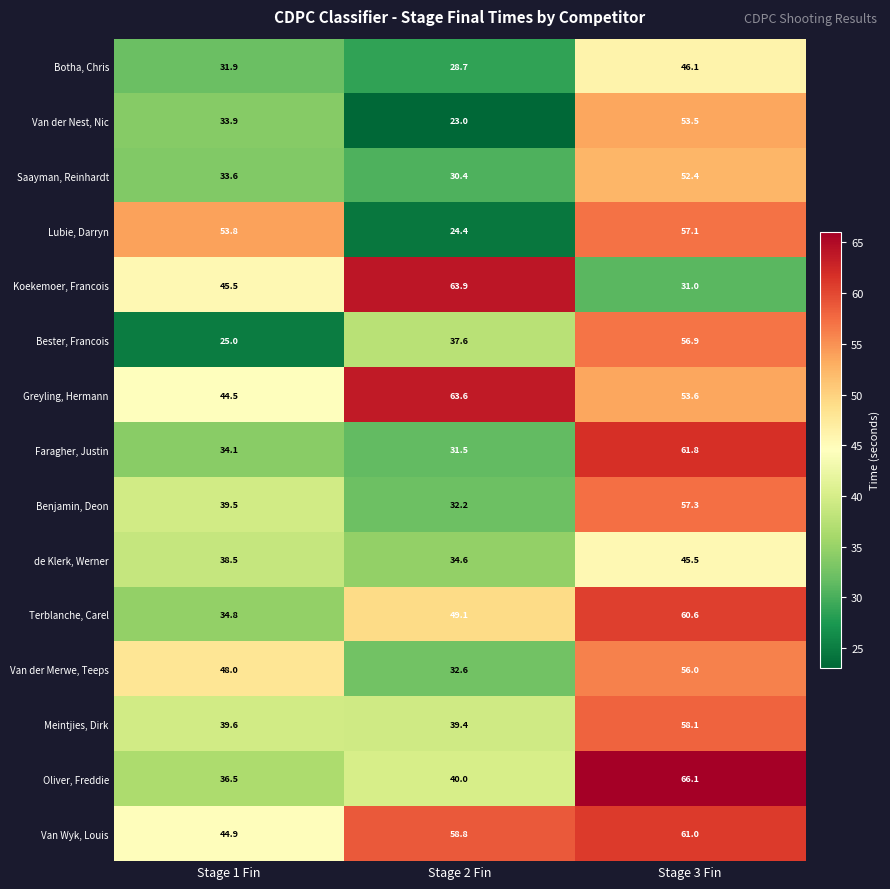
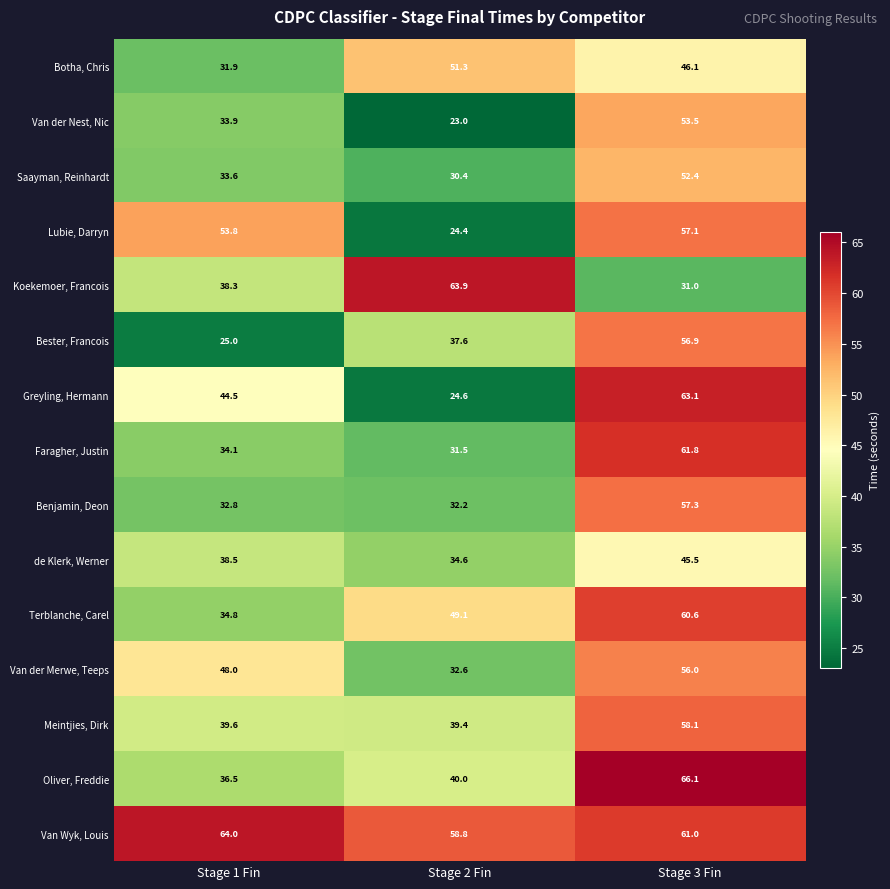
Botha, Chris, Stage 2 Fin: 28.7 -> 51.3
Koekemoer, Francois, Stage 1 Fin: 45.5 -> 38.3
Greyling, Hermann, Stage 2 Fin: 63.6 -> 24.6
Greyling, Hermann, Stage 3 Fin: 53.6 -> 63.1
Benjamin, Deon, Stage 1 Fin: 39.5 -> 32.8
Van Wyk, Louis, Stage 1 Fin: 44.9 -> 64.0
